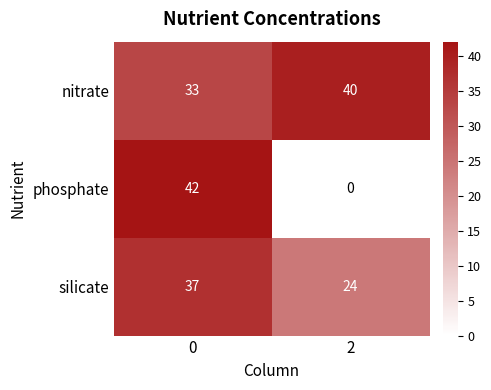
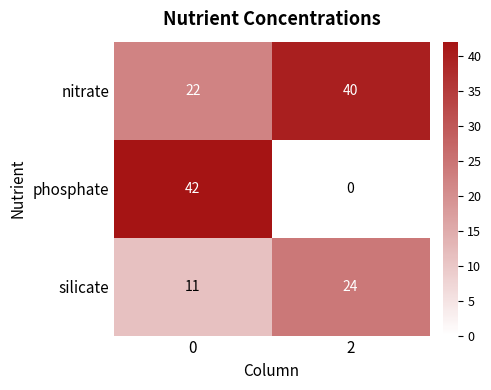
nitrate, 0: 33 -> 22
silicate, 0: 37 -> 11
